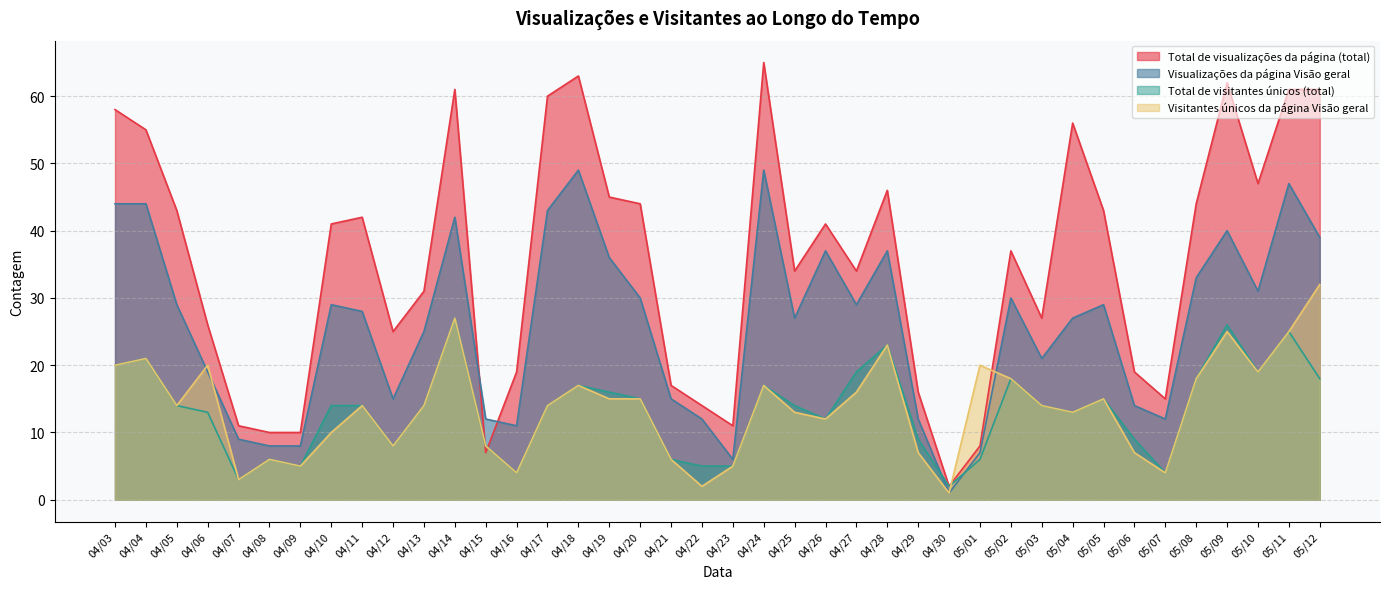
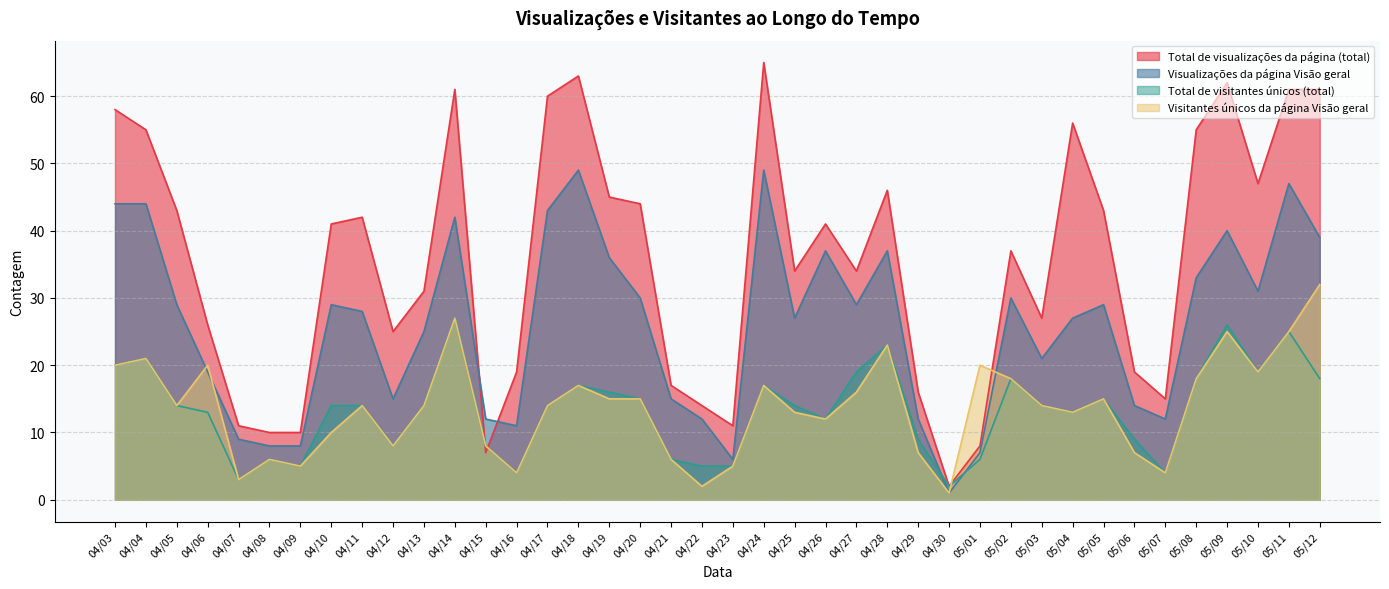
Total de visualizações da página (total), 05/08: 44 -> 55
